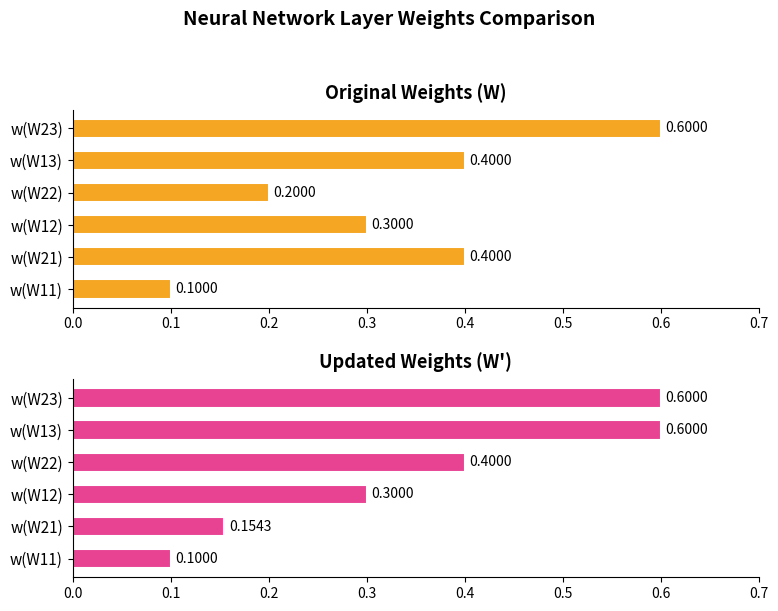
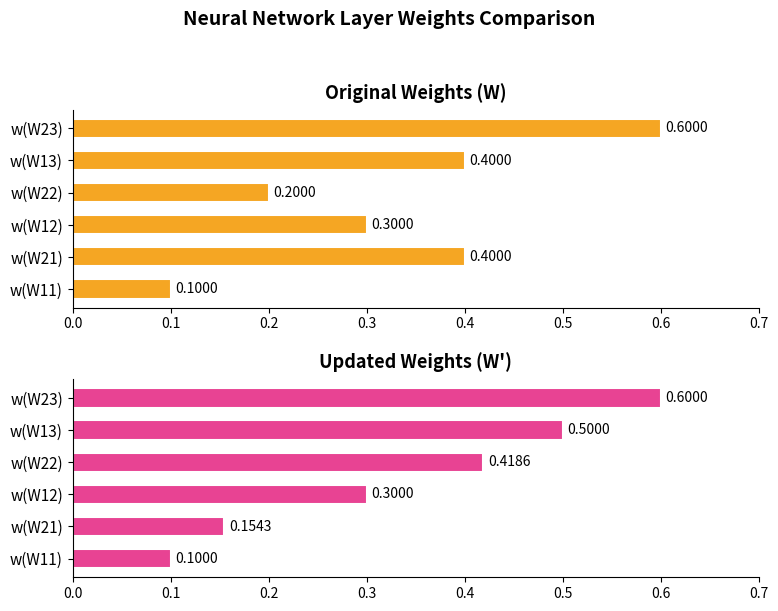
Updated Weights (W'), w(W13): 0.6000 -> 0.5000
Updated Weights (W'), w(W22): 0.4000 -> 0.4186
